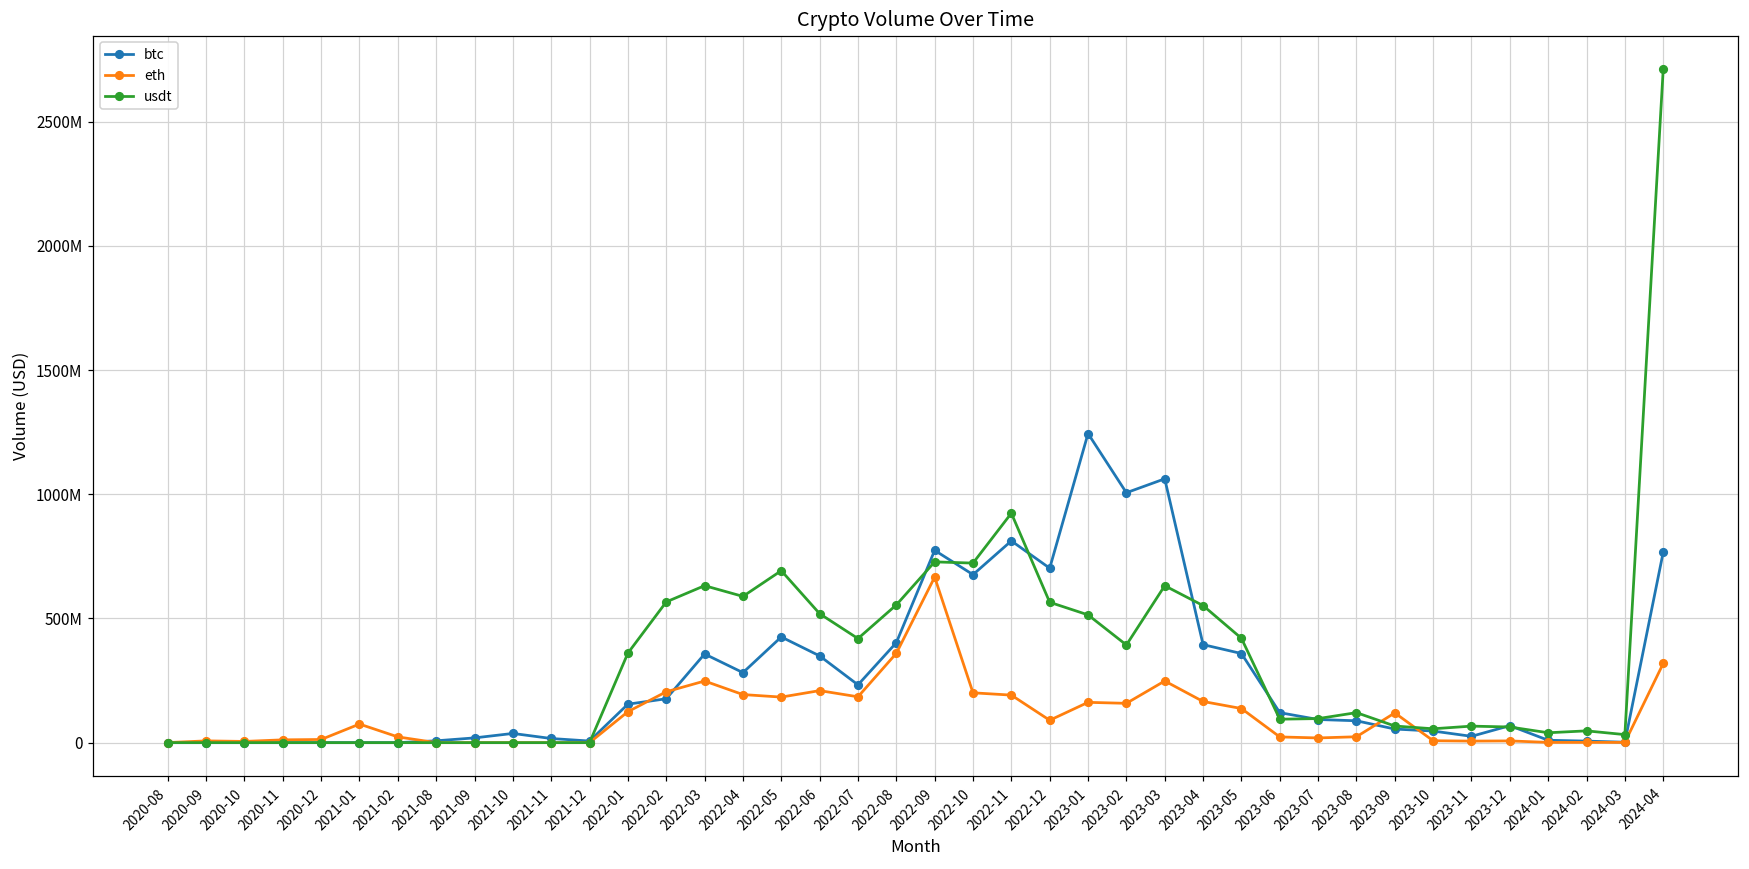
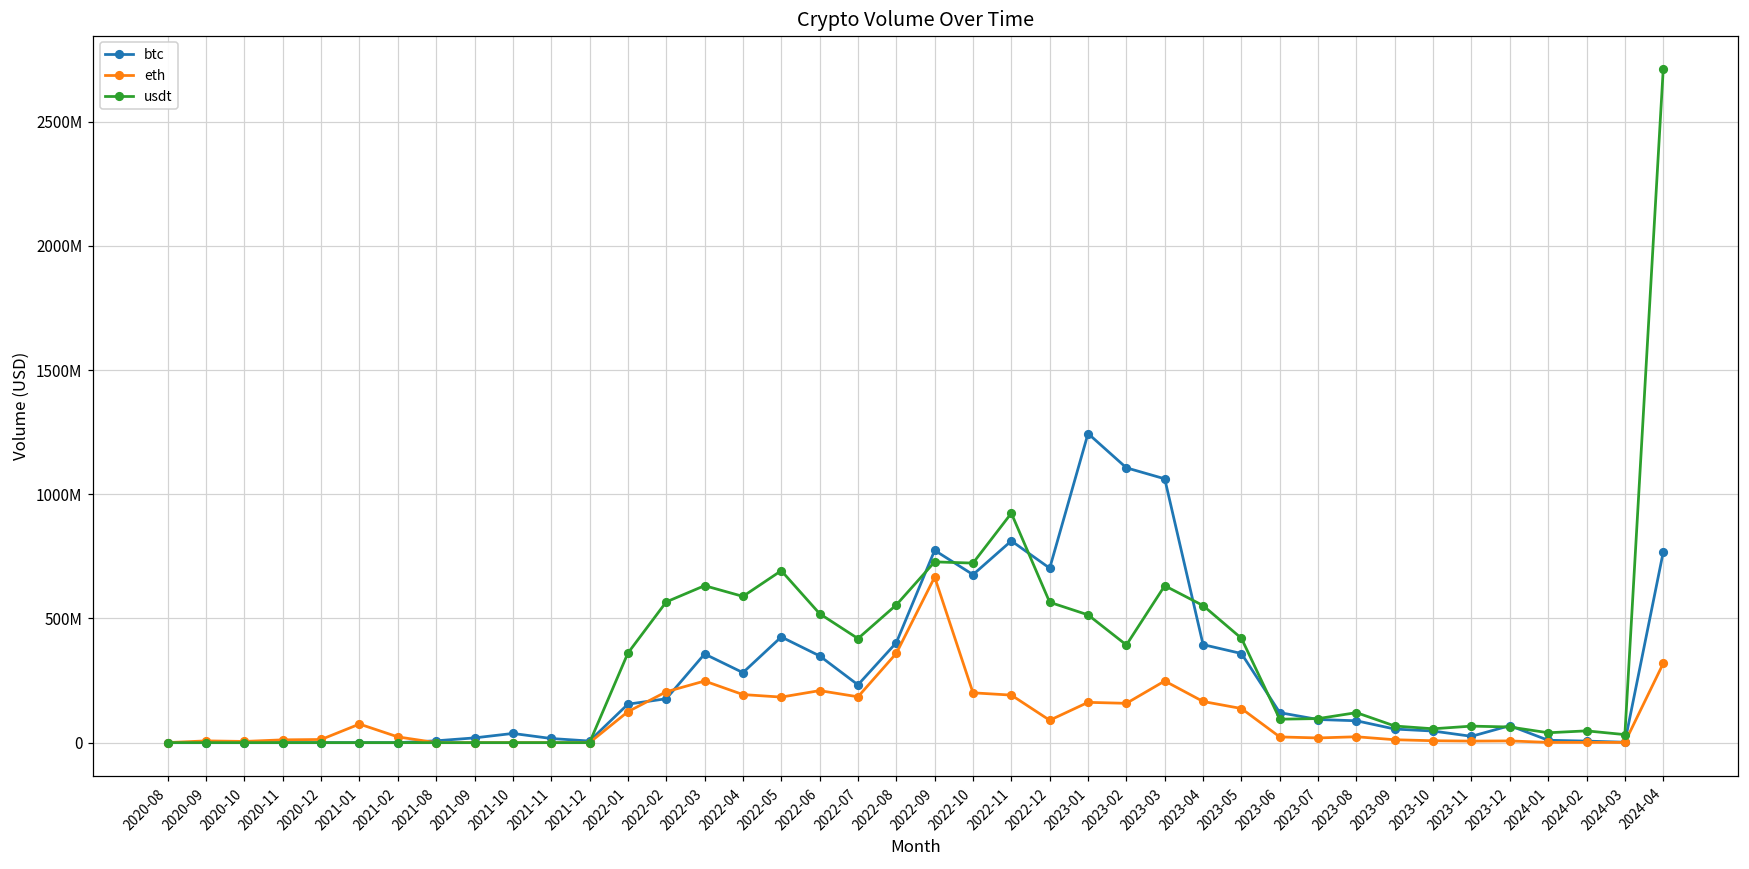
btc, 2023-02: 1010000000 -> 1110000000
eth, 2023-09: 120000000 -> 10000000
